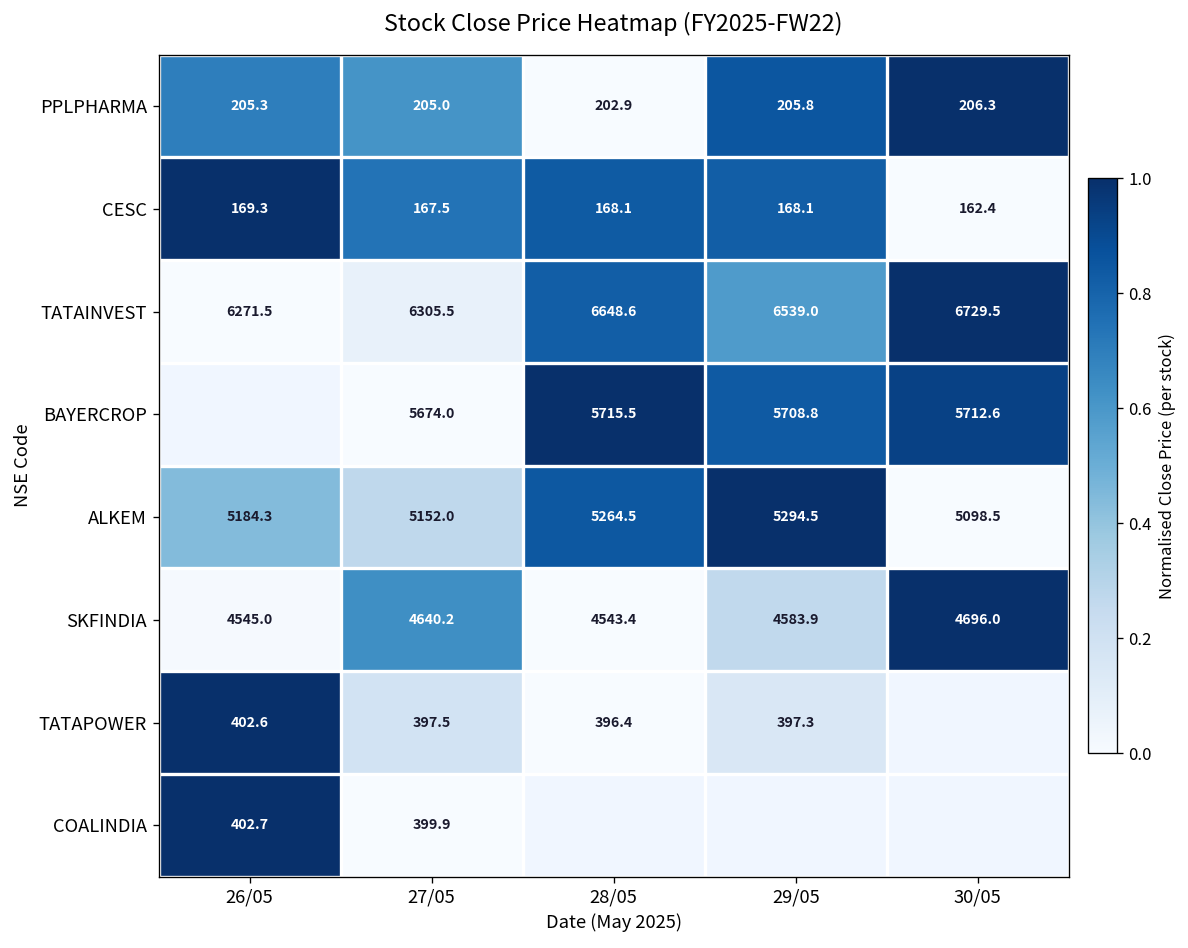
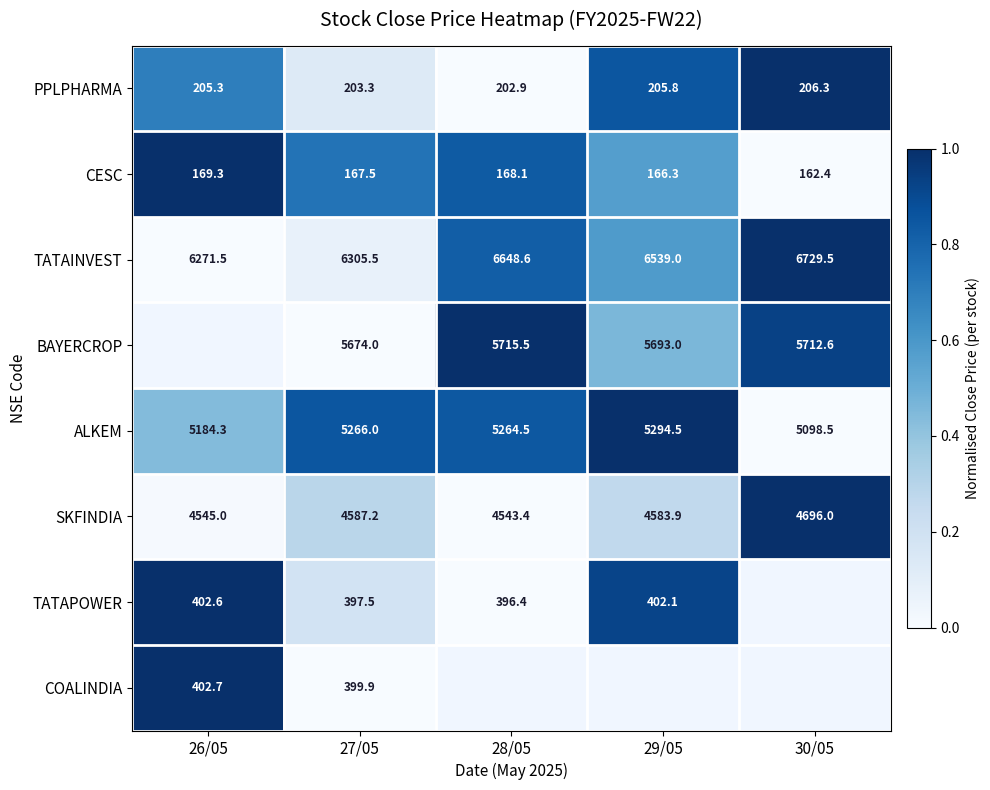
PPLPHARMA, 27/05: 205.0 -> 203.3
CESC, 29/05: 168.1 -> 166.3
BAYERCROP, 29/05: 5708.8 -> 5693.0
ALKEM, 27/05: 5152.0 -> 5266.0
SKFINDIA, 27/05: 4640.2 -> 4587.2
TATAPOWER, 29/05: 397.3 -> 402.1
